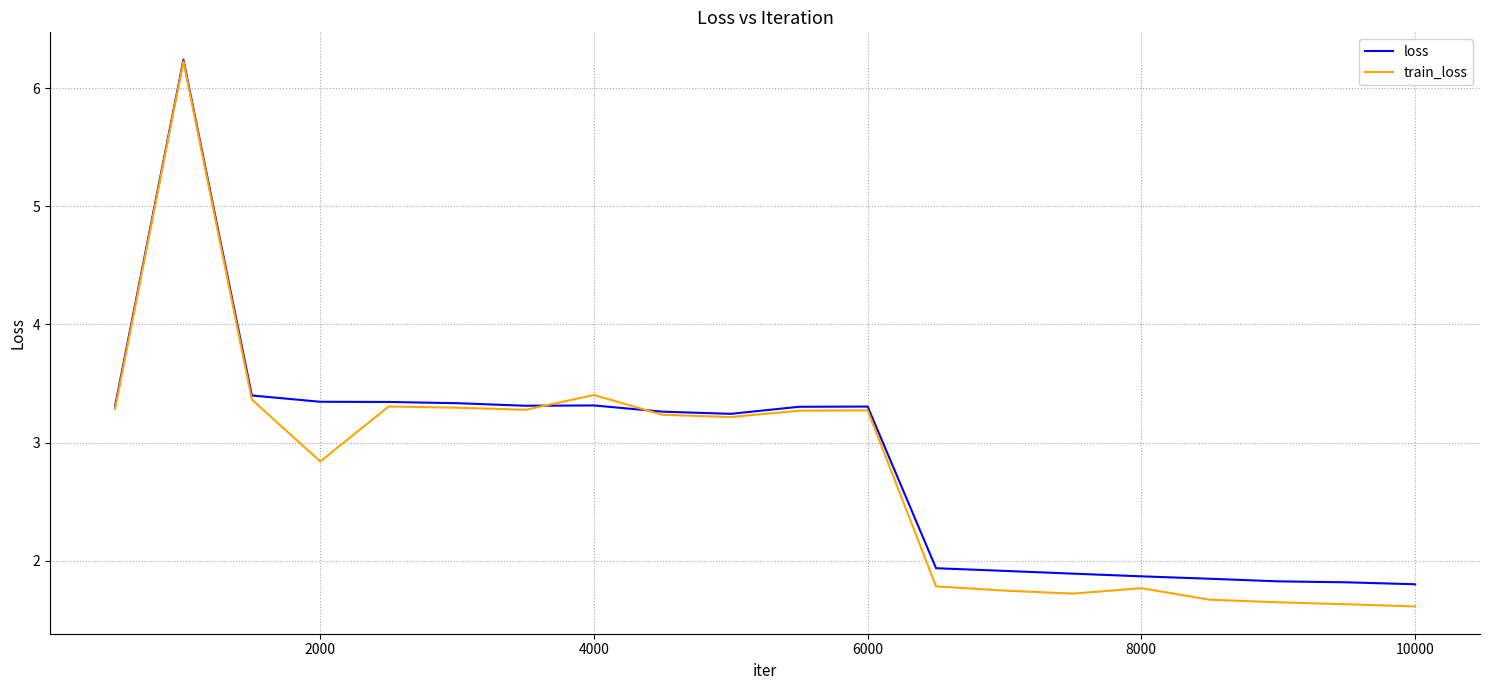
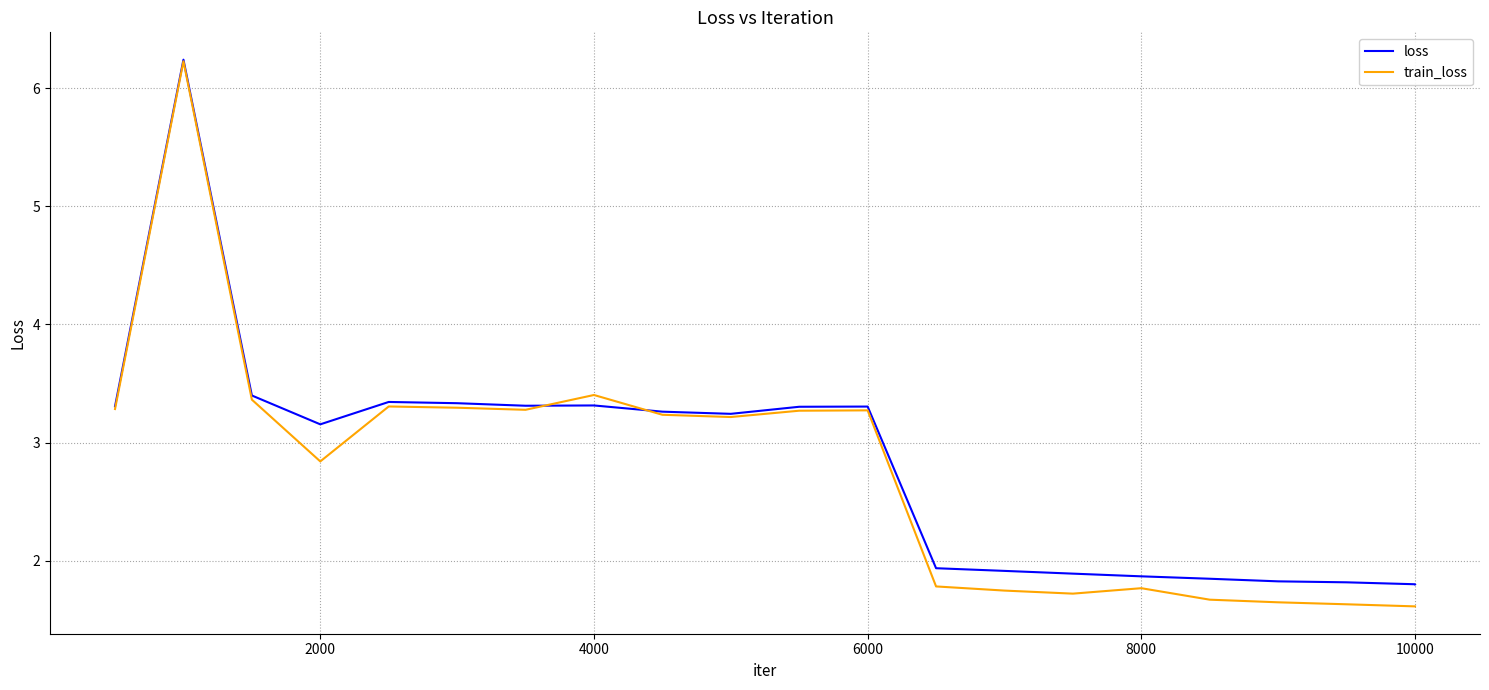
loss, 2000: 3.35 -> 3.15
